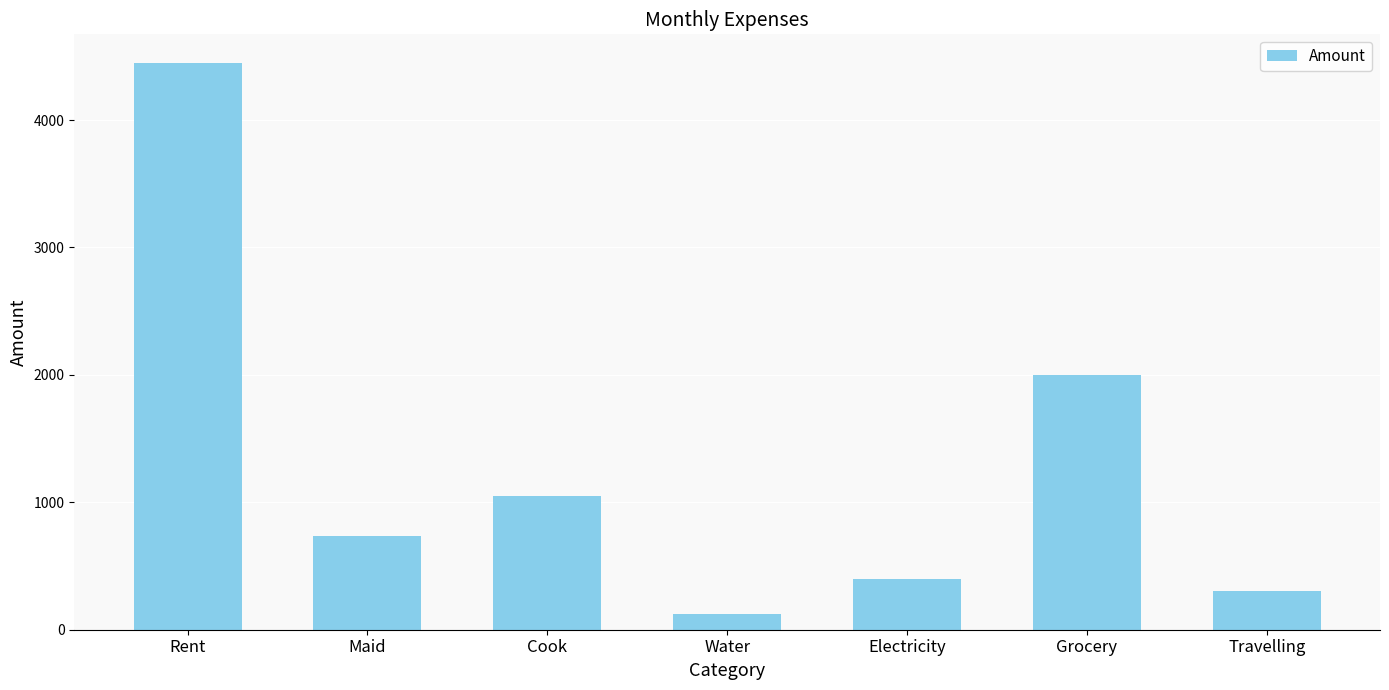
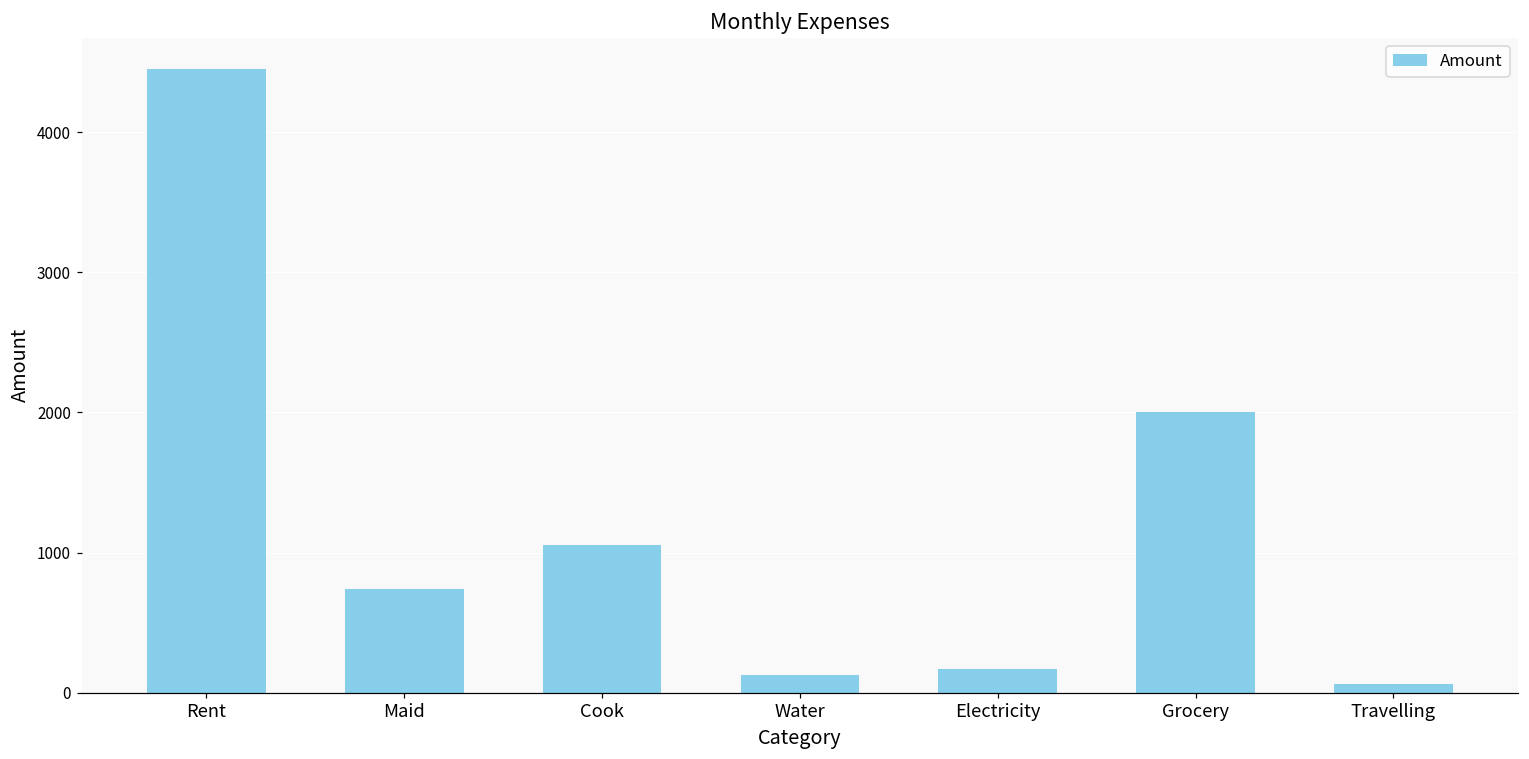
Electricity: 400 -> 170
Travelling: 300 -> 60
